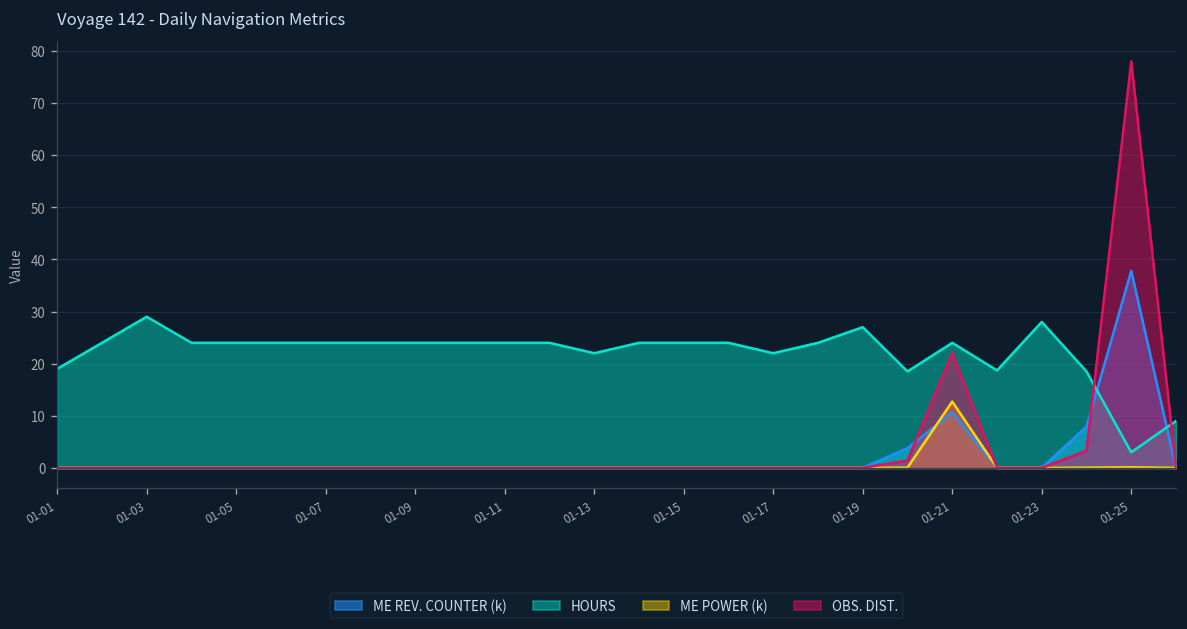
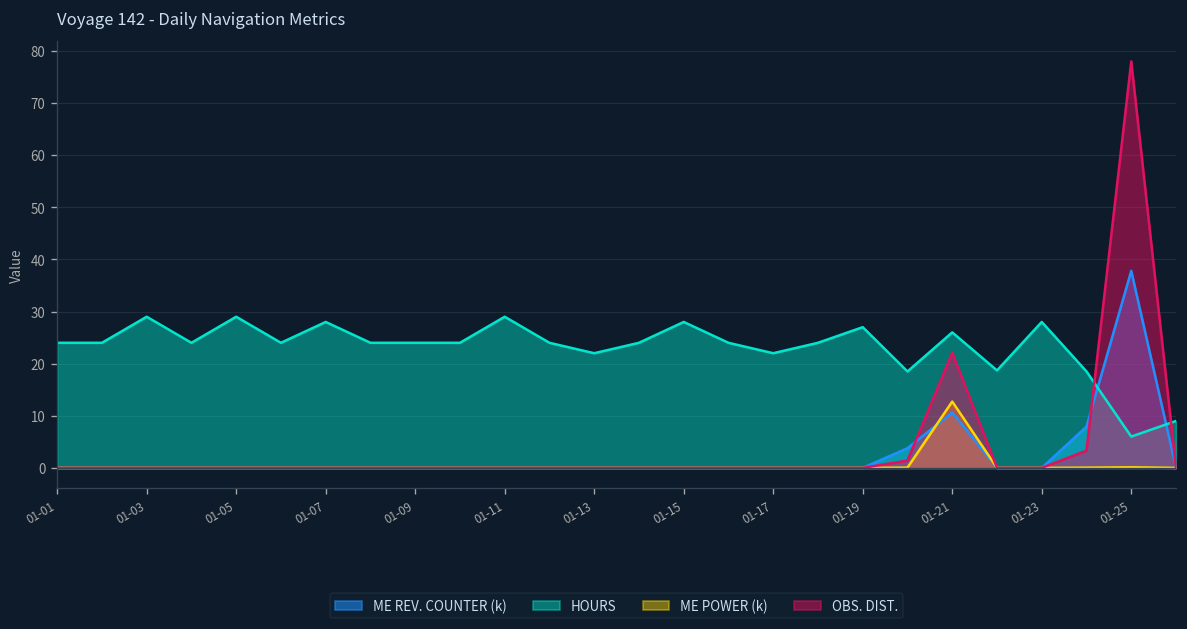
HOURS, 01-01: 19 -> 24
HOURS, 01-05: 24 -> 29
HOURS, 01-07: 24 -> 28
HOURS, 01-11: 24 -> 29
HOURS, 01-15: 24 -> 28
HOURS, 01-21: 24 -> 26
HOURS, 01-25: 3 -> 6
